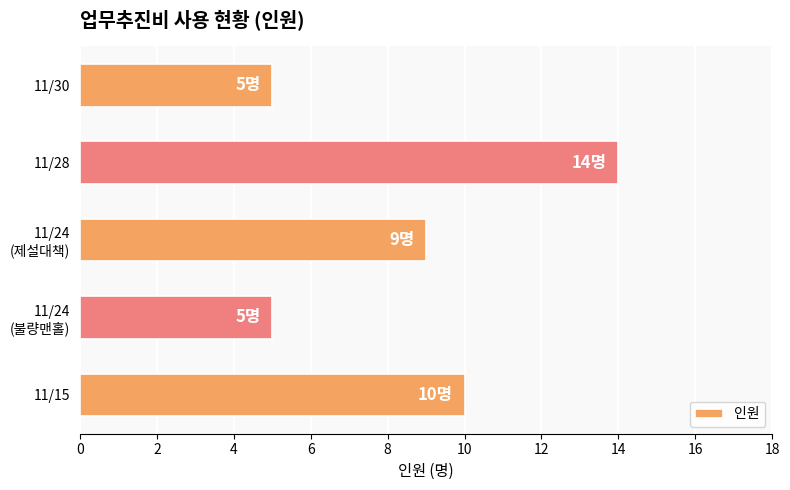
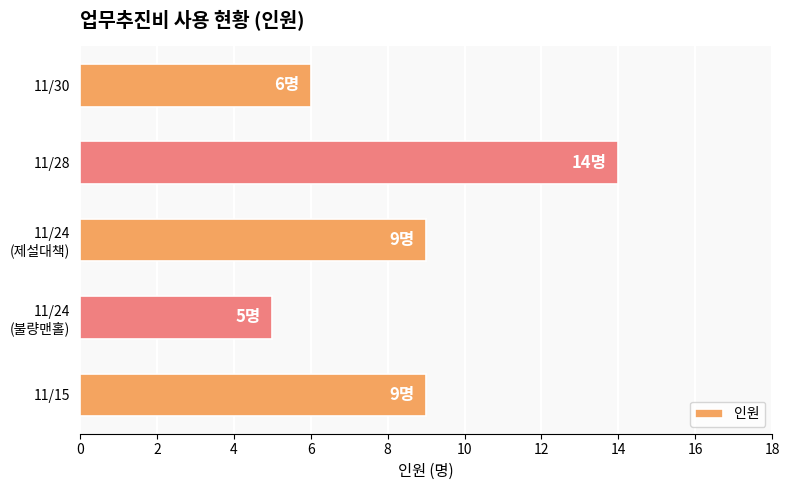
11/30: 5명 -> 6명
11/15: 10명 -> 9명
